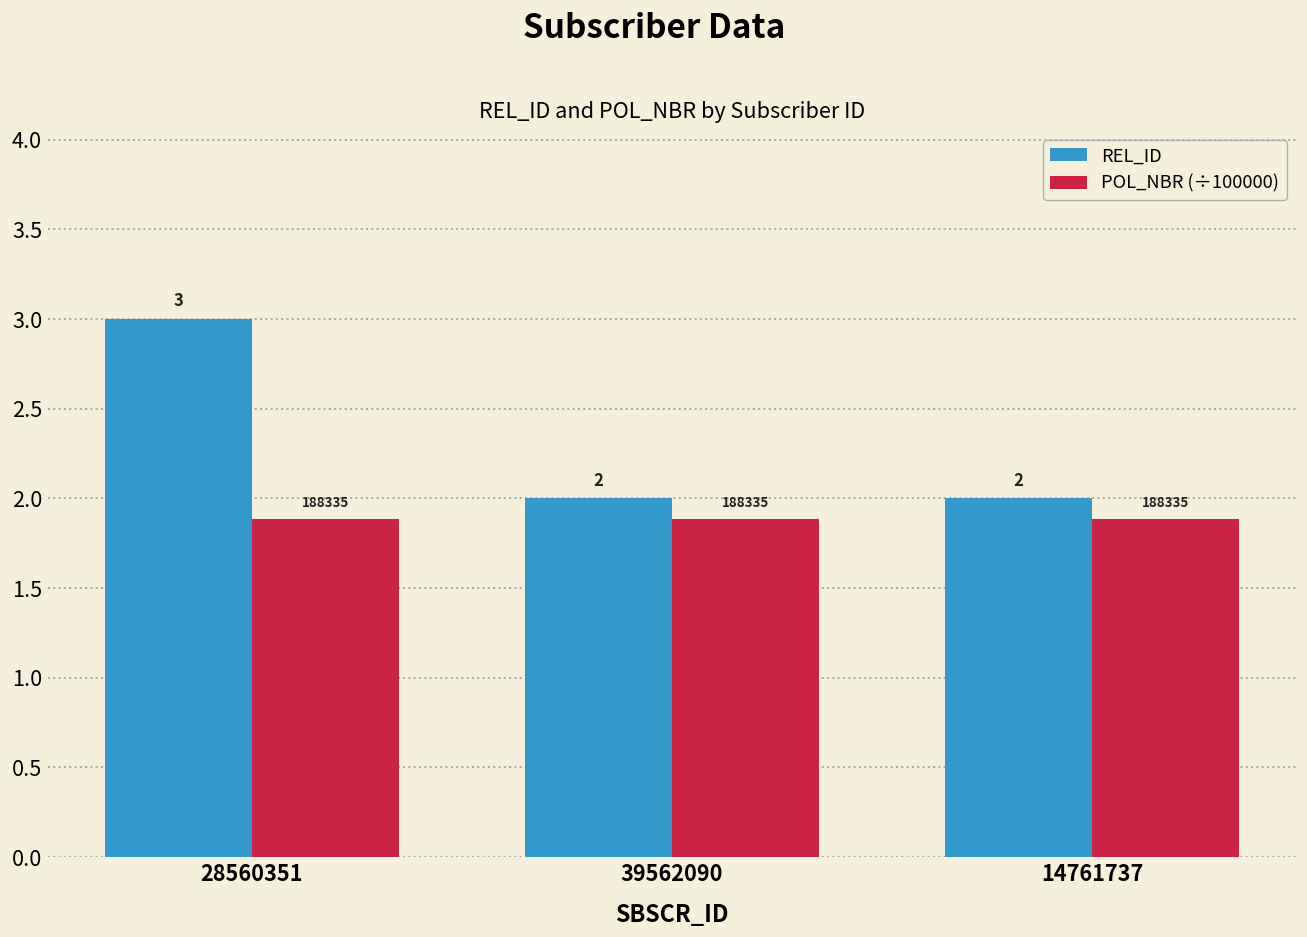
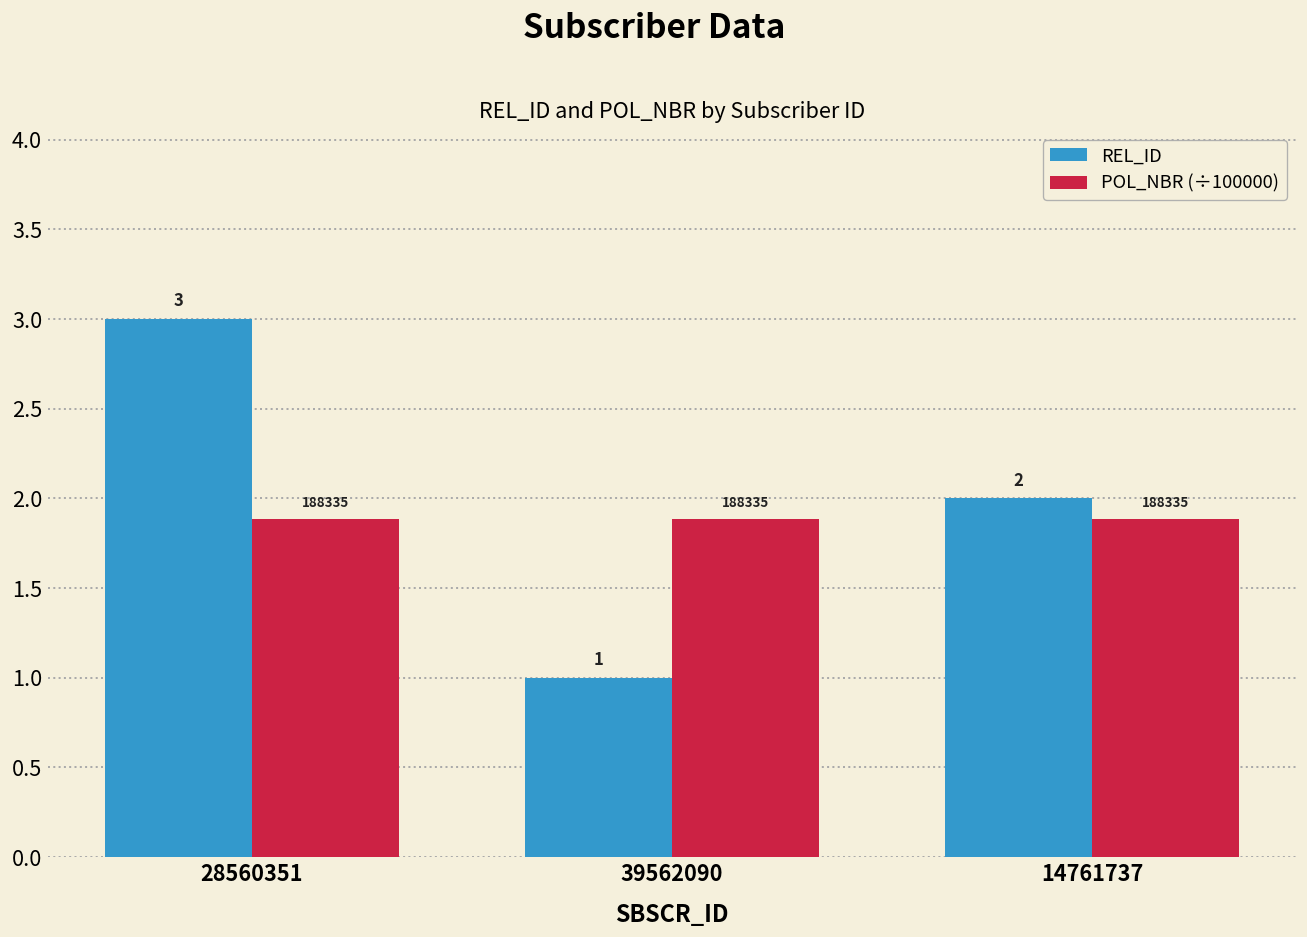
REL_ID, 39562090: 2 -> 1
